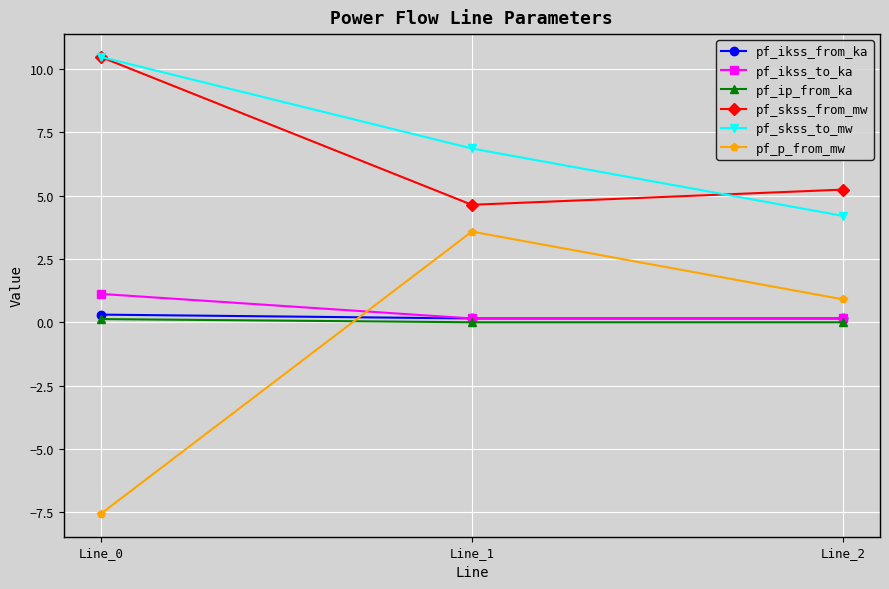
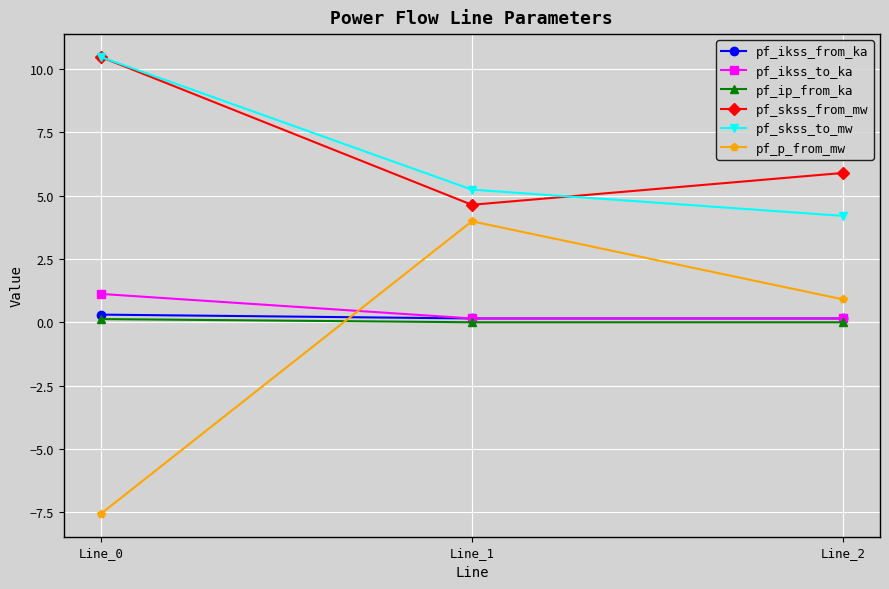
pf_skss_to_mw, Line_1: 6.9 -> 5.2
pf_p_from_mw, Line_1: 3.6 -> 4.0
pf_skss_from_mw, Line_2: 5.2 -> 5.9
